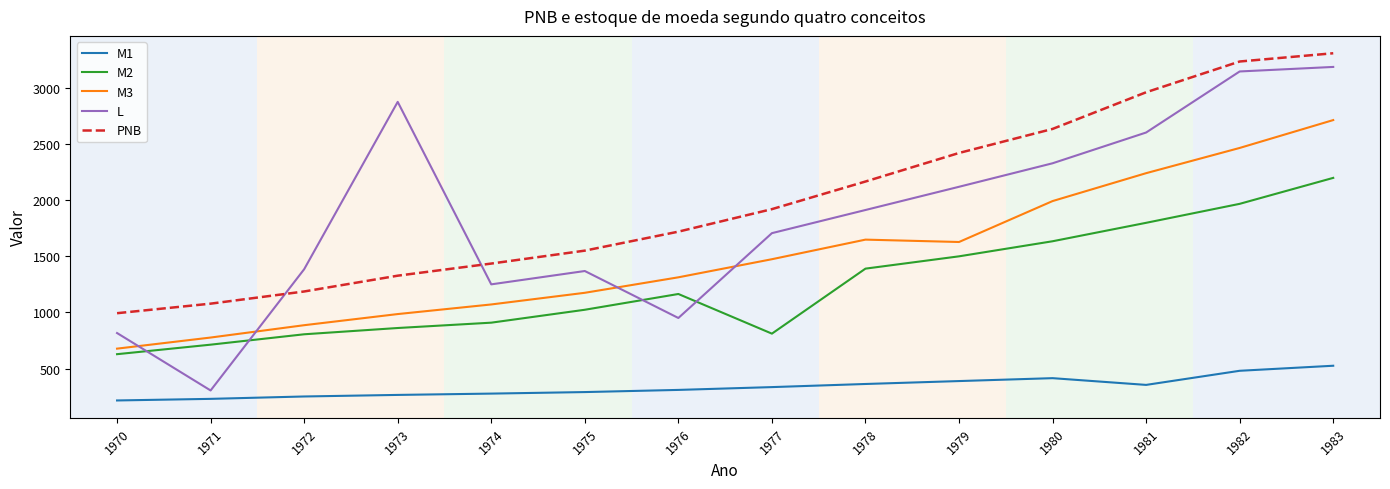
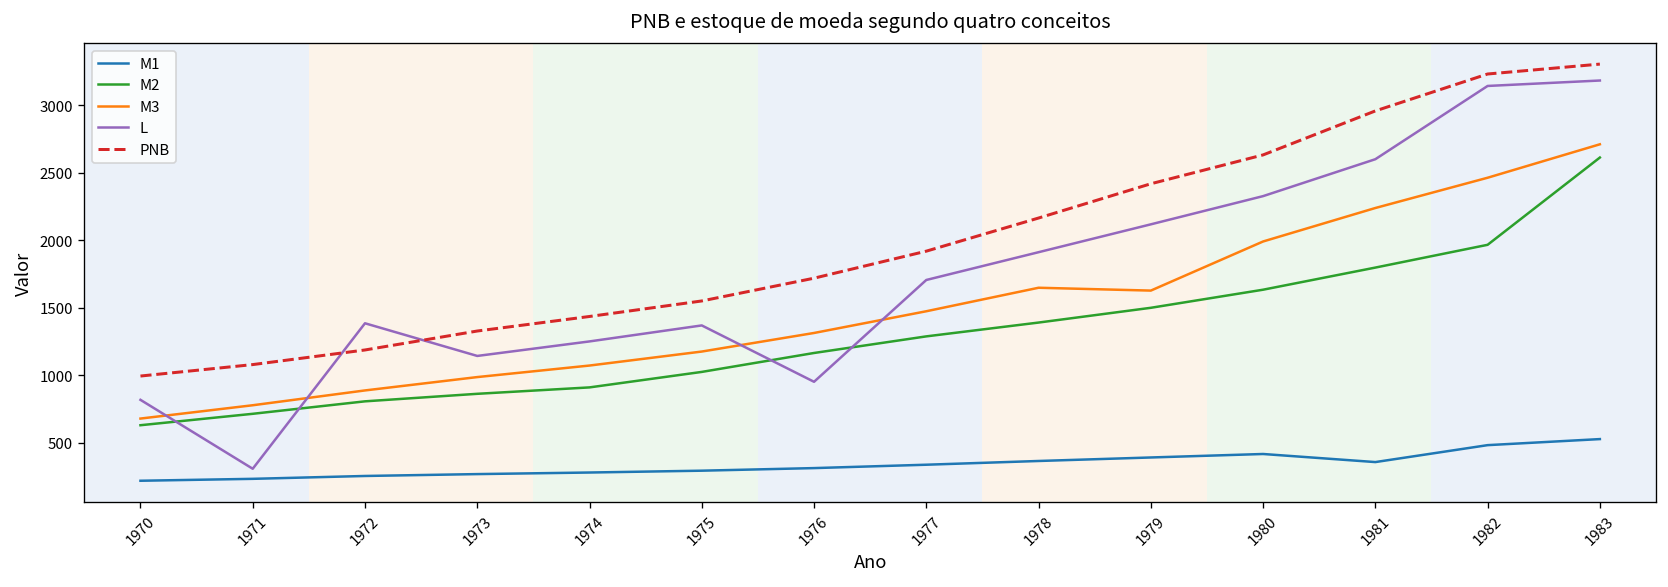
L, 1973: 2870 -> 1140
M2, 1977: 810 -> 1290
M2, 1983: 2200 -> 2610
